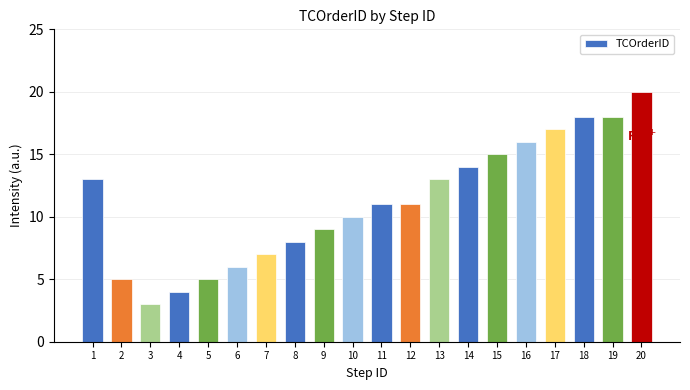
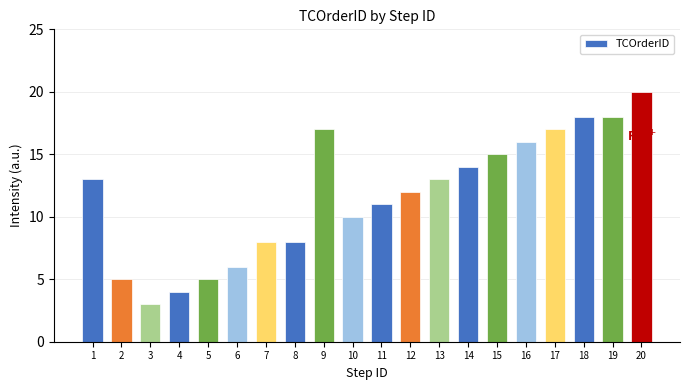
7: 7 -> 8
9: 9 -> 17
12: 11 -> 12
